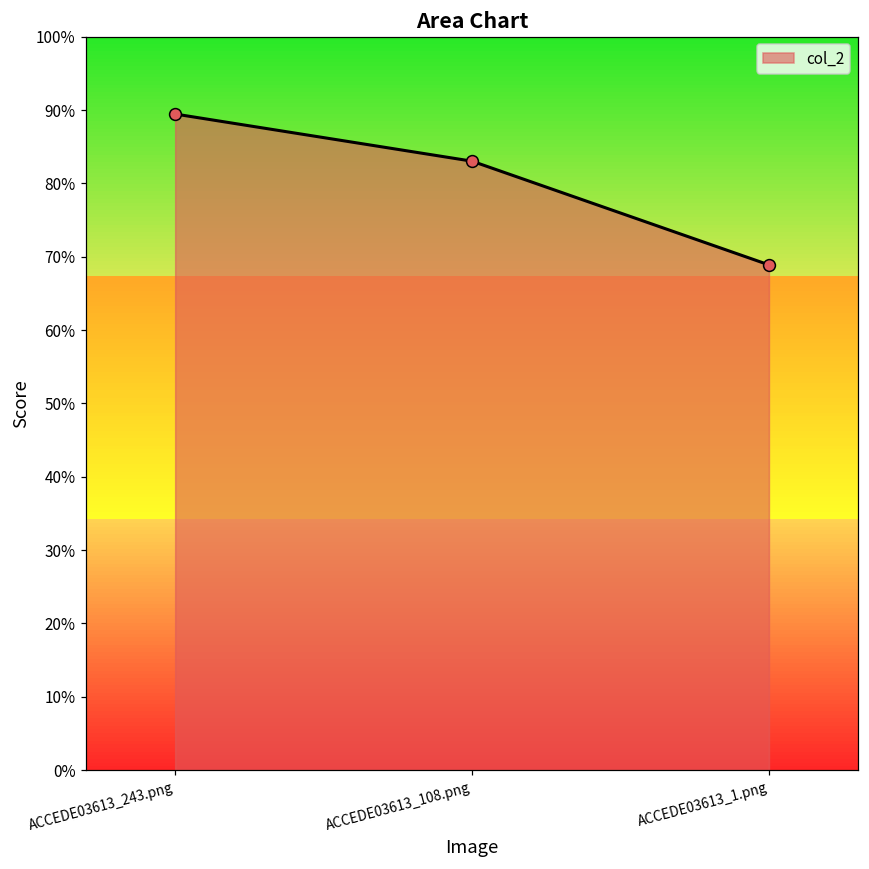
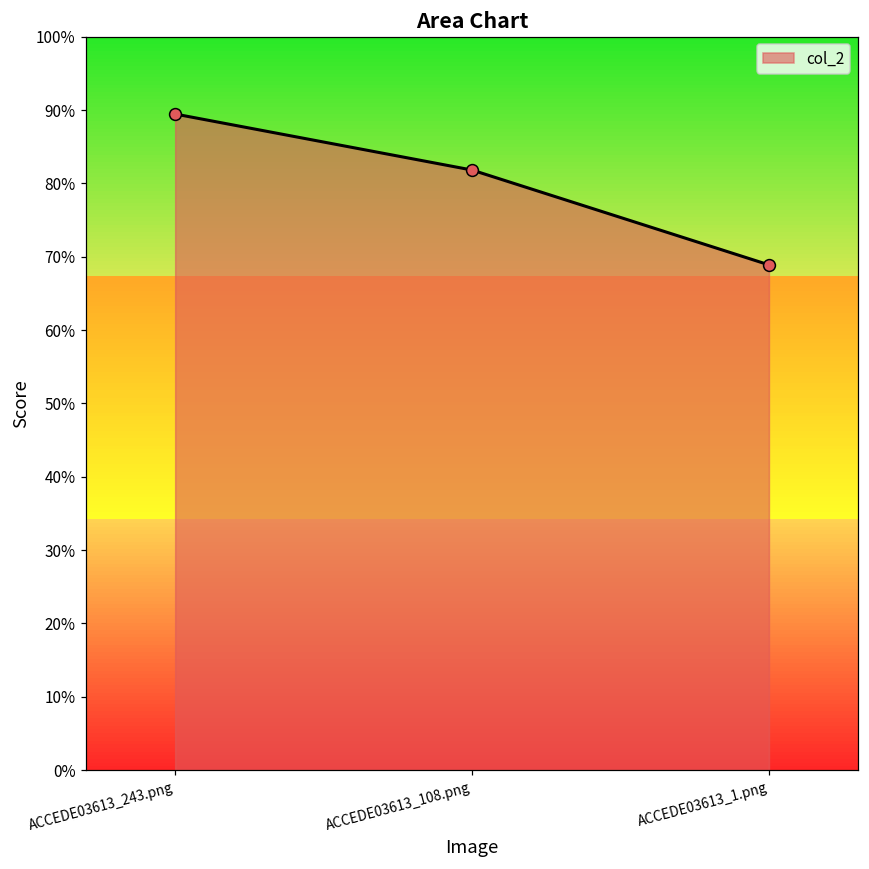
ACCEDE03613_108.png: 83% -> 82%
